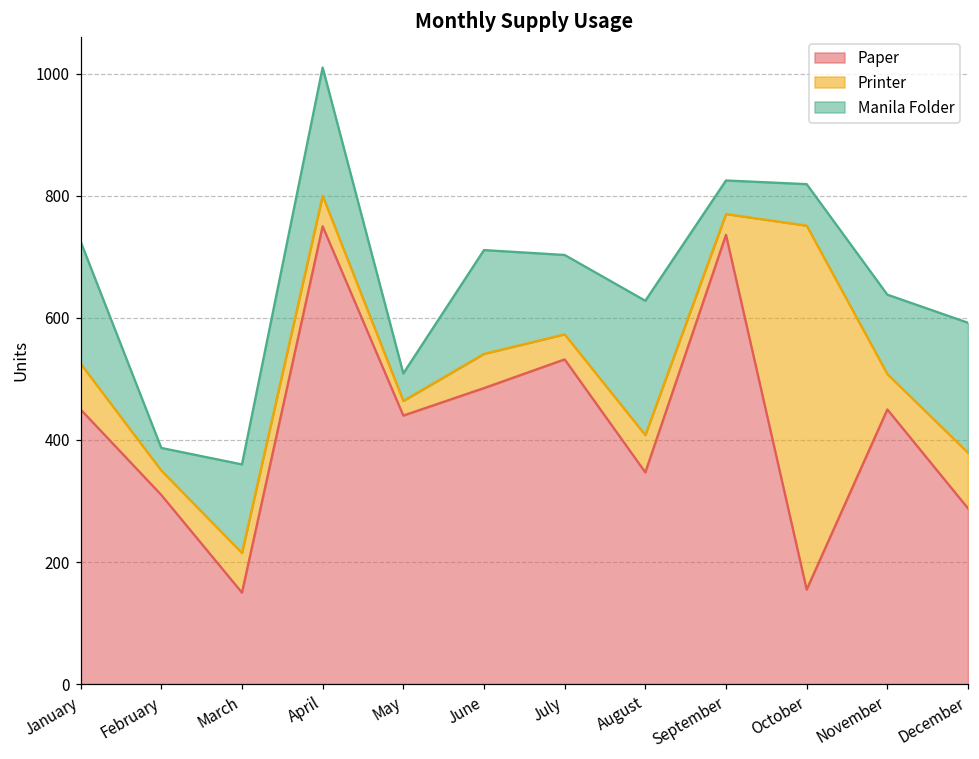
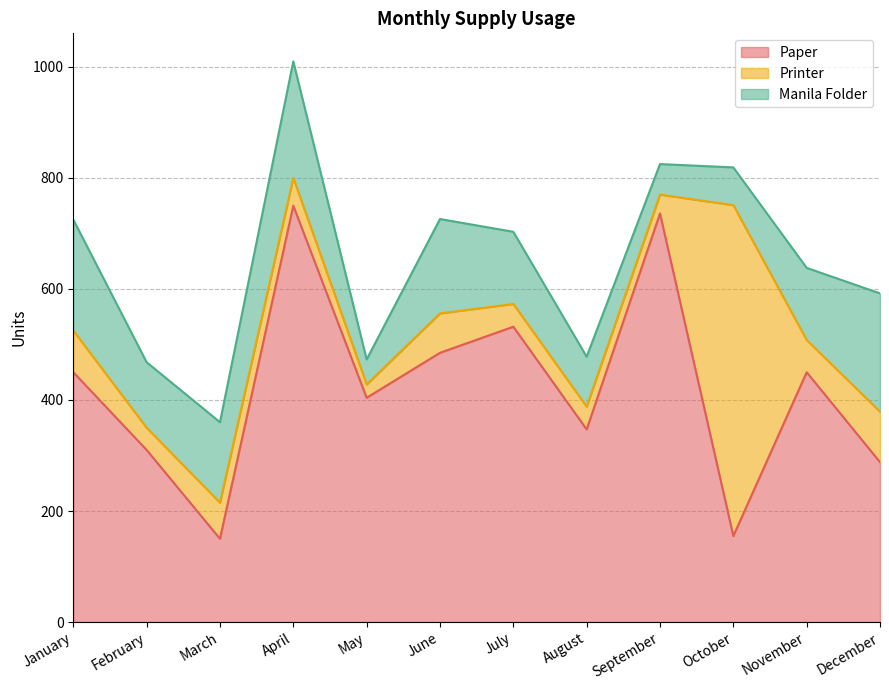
Manila Folder, February: 40 -> 120
Paper, May: 440 -> 400
Printer, June: 60 -> 70
Printer, August: 60 -> 40
Manila Folder, August: 220 -> 90
